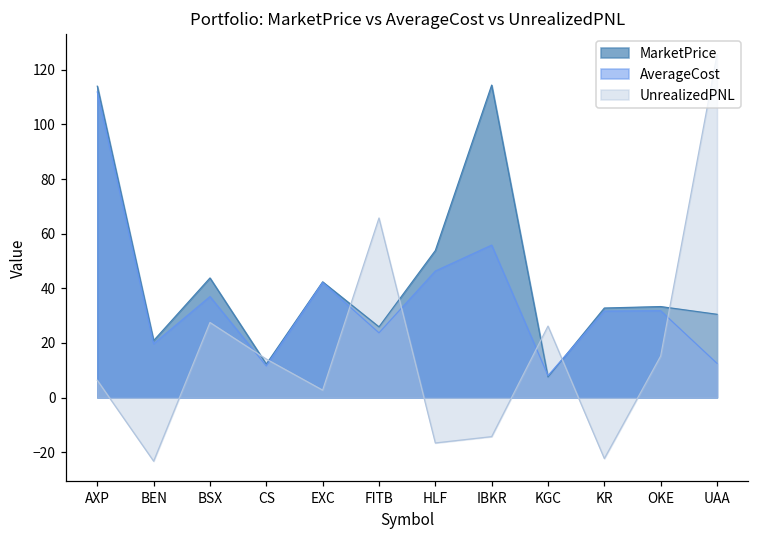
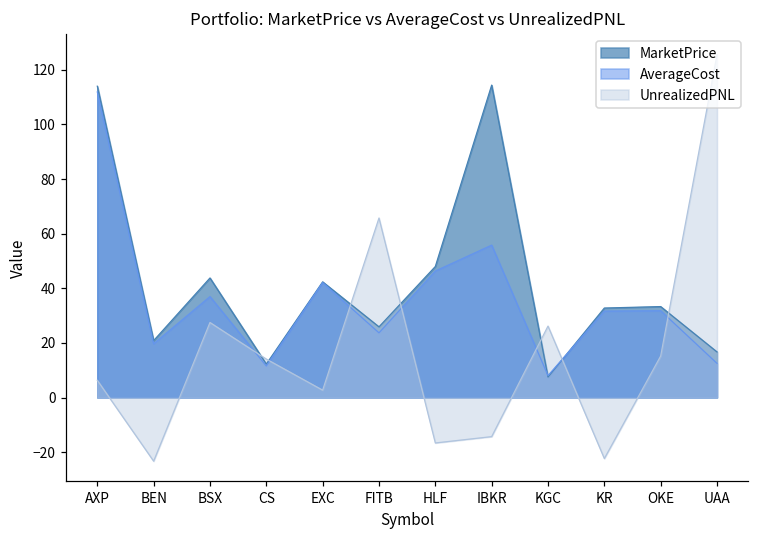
MarketPrice, HLF: 54 -> 48
MarketPrice, UAA: 30 -> 17
